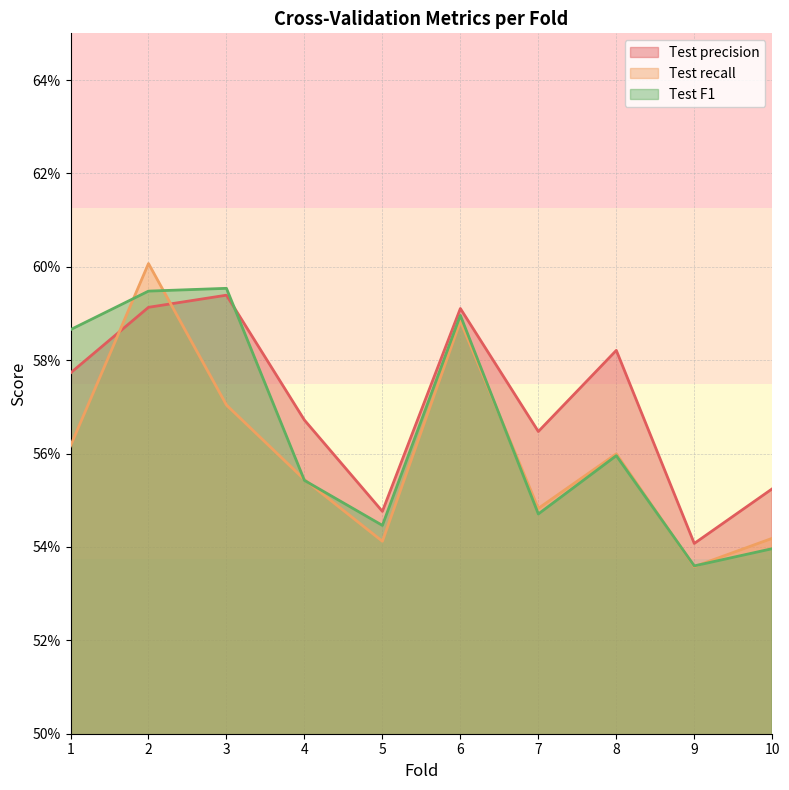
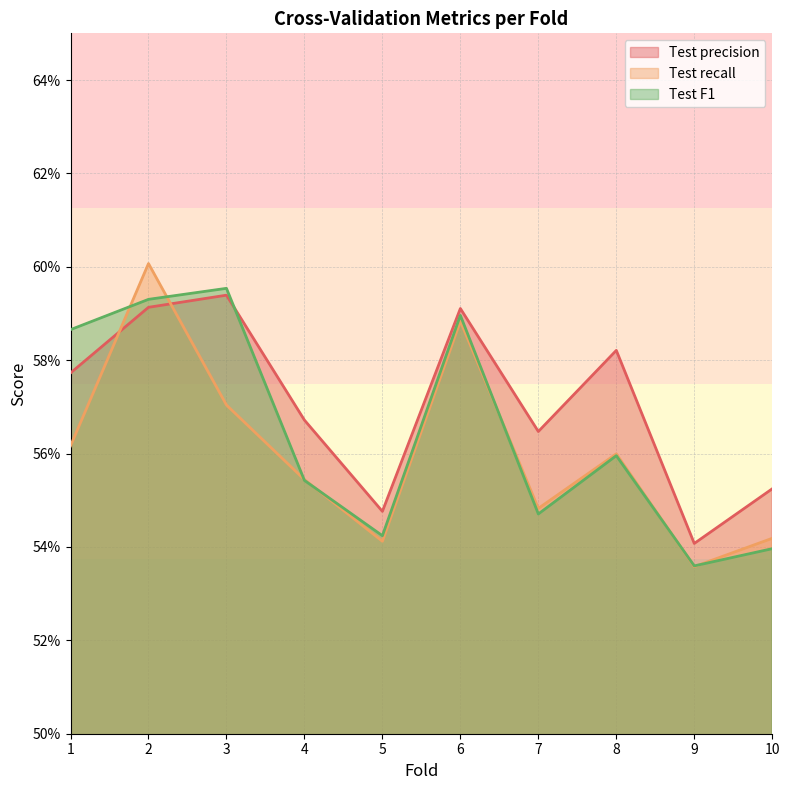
Test F1, 2: 59.5% -> 59.3%
Test F1, 5: 54.5% -> 54.2%
